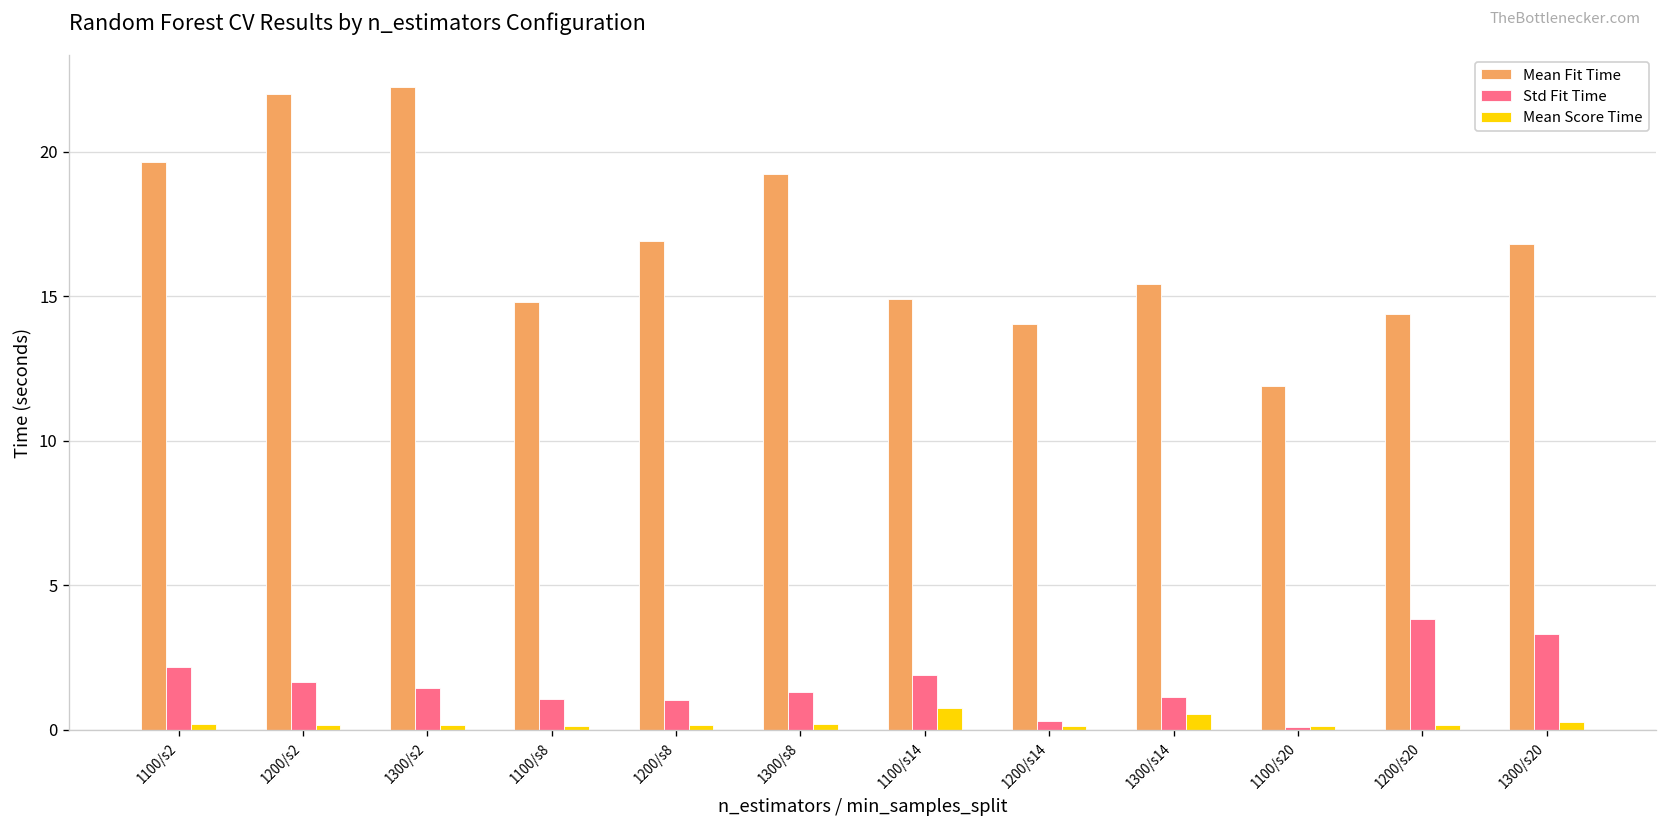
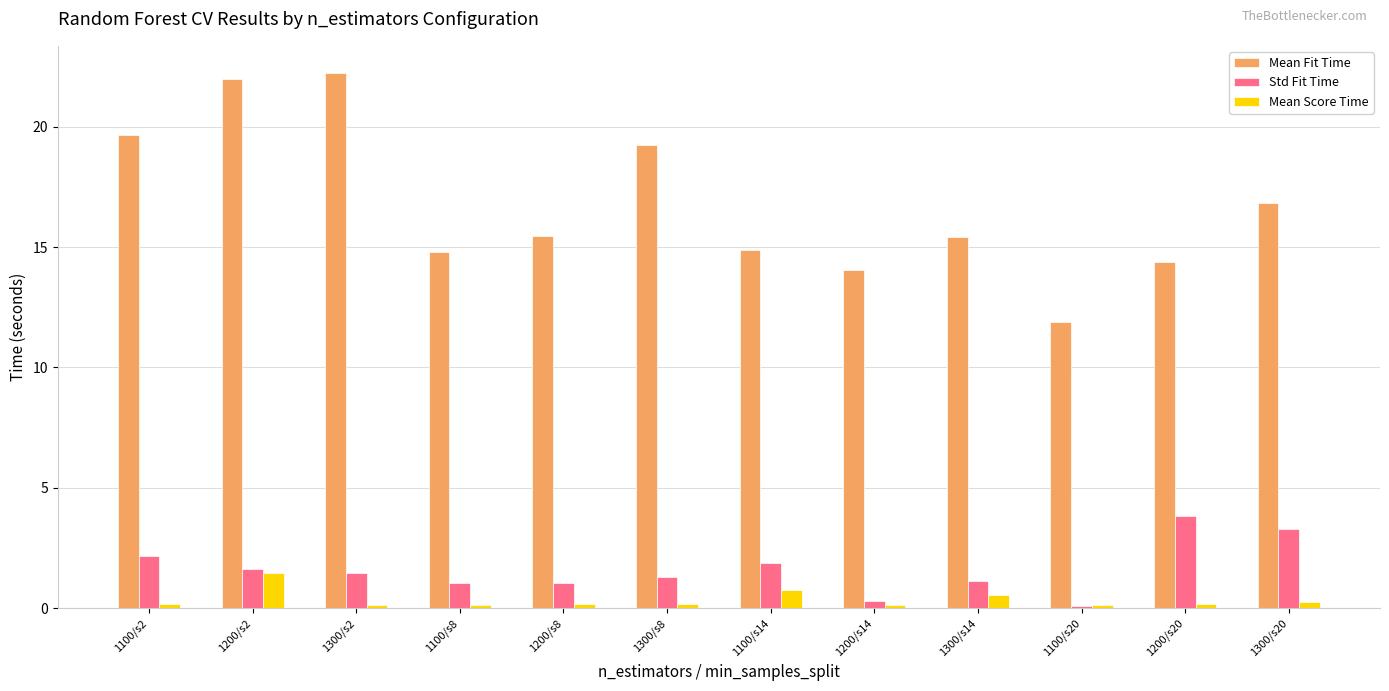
Mean Score Time, 1200/s2: 0.2 -> 1.5
Mean Fit Time, 1200/s8: 16.9 -> 15.5
